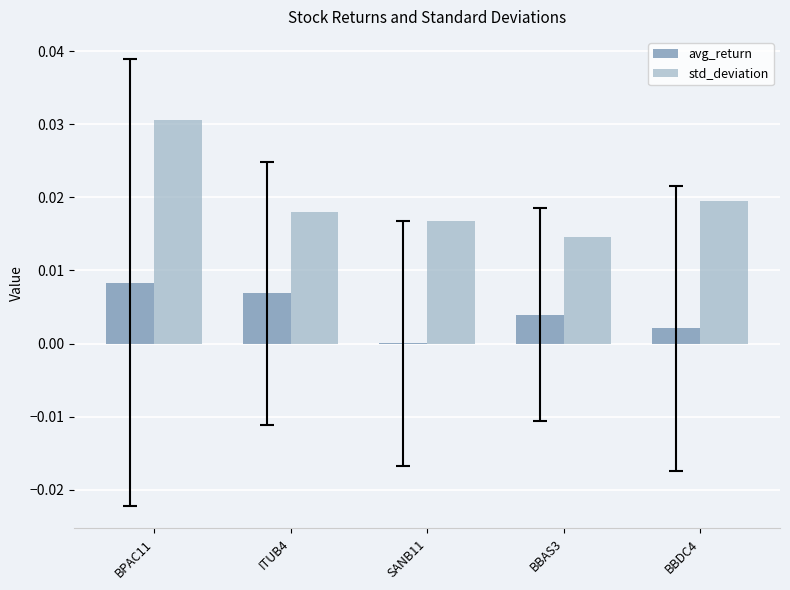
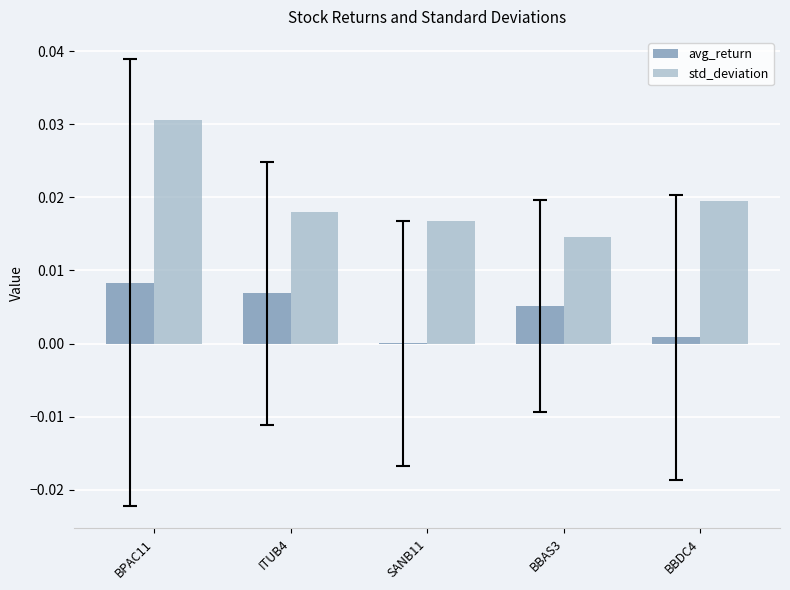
avg_return, BBAS3: 0.004 -> 0.005
avg_return, BBDC4: 0.002 -> 0.001
